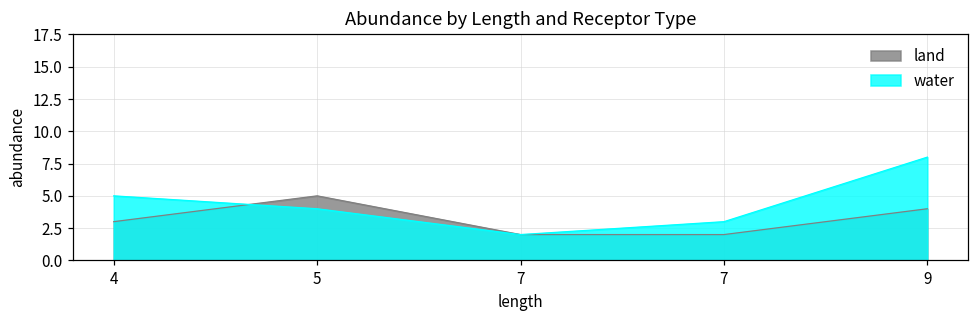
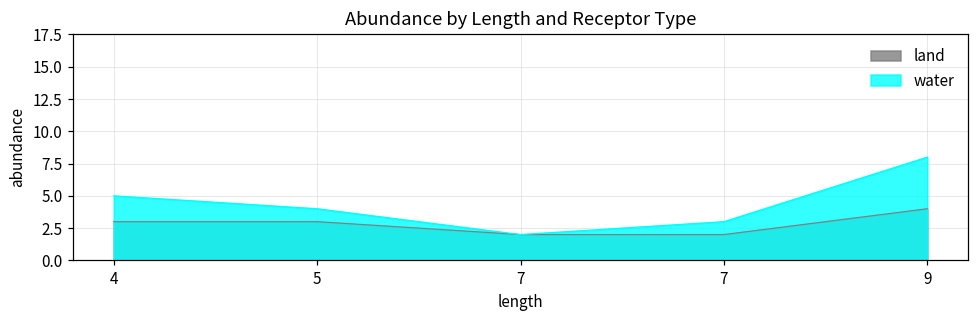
land, 5: 5 -> 3
